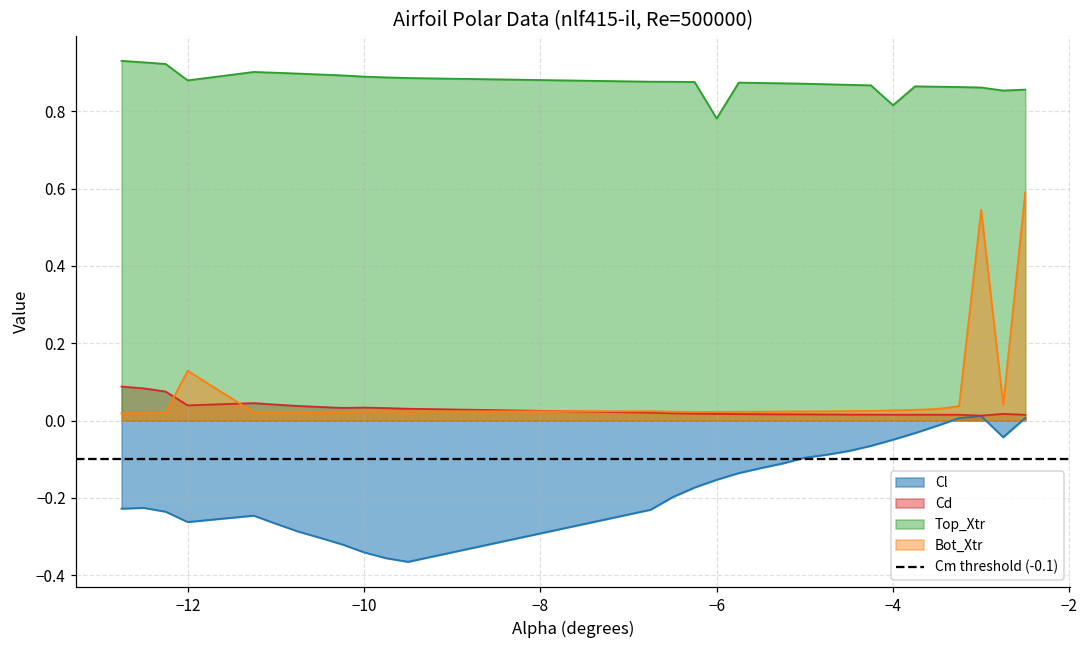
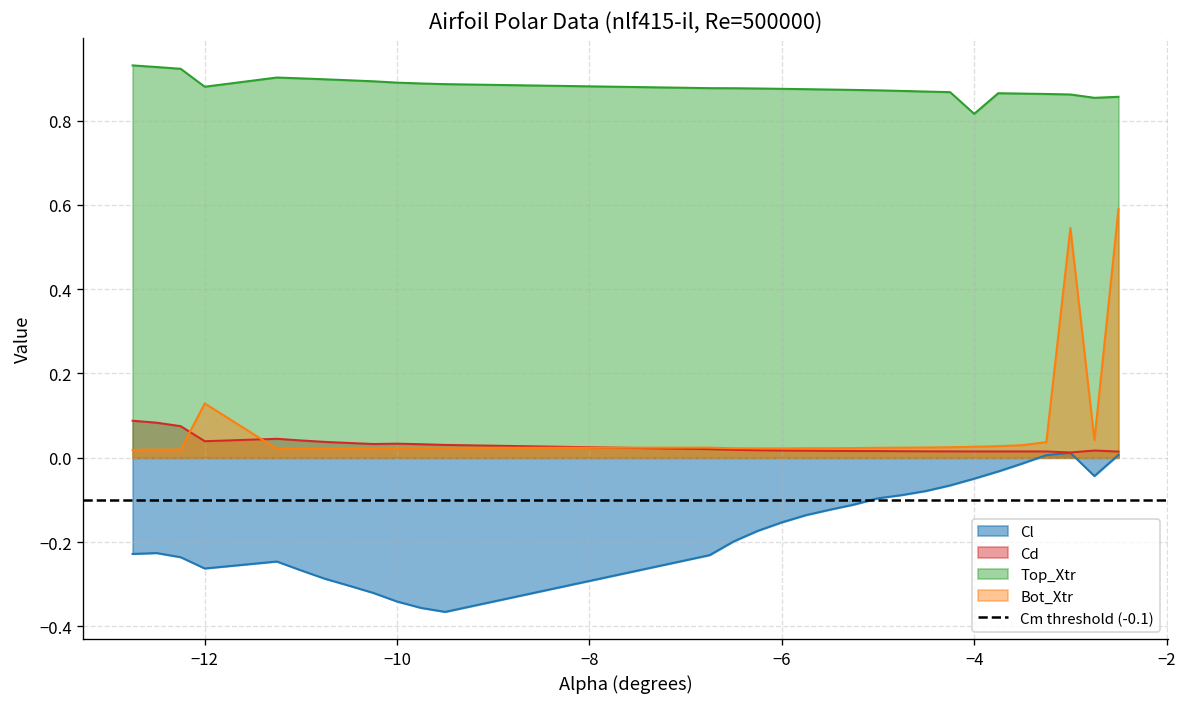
Top_Xtr, −6: 0.78 -> 0.88
